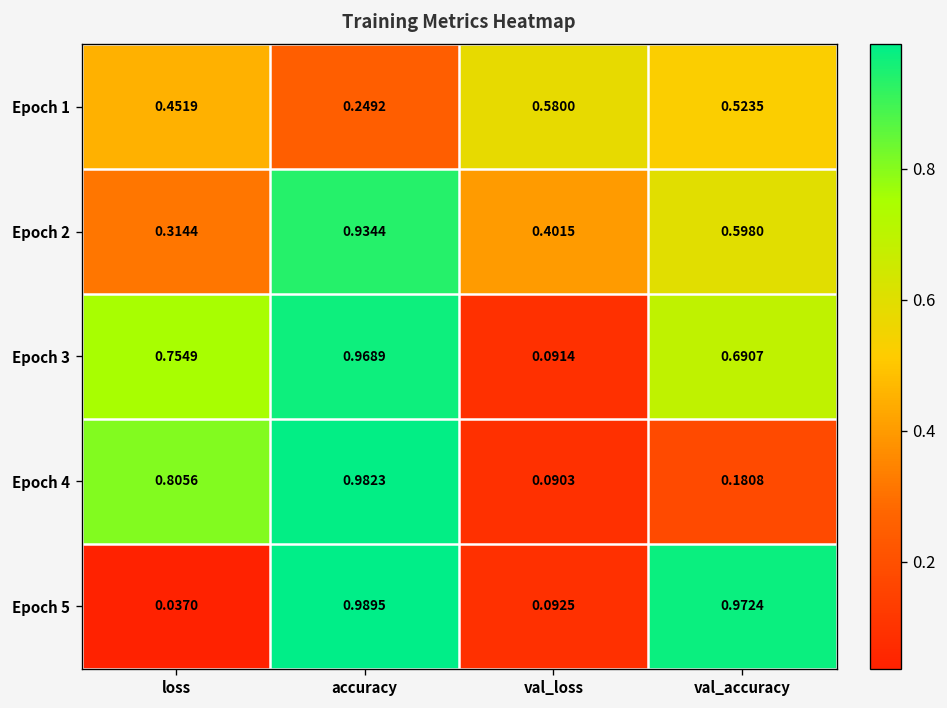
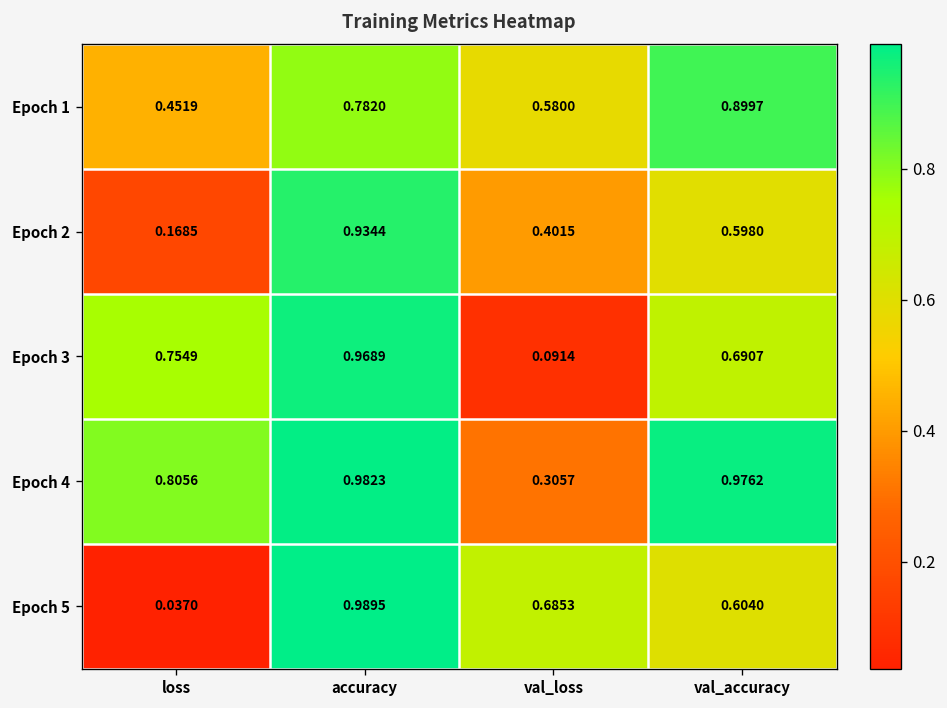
Epoch 1, accuracy: 0.2492 -> 0.7820
Epoch 1, val_accuracy: 0.5235 -> 0.8997
Epoch 2, loss: 0.3144 -> 0.1685
Epoch 4, val_loss: 0.0903 -> 0.3057
Epoch 4, val_accuracy: 0.1808 -> 0.9762
Epoch 5, val_loss: 0.0925 -> 0.6853
Epoch 5, val_accuracy: 0.9724 -> 0.6040
